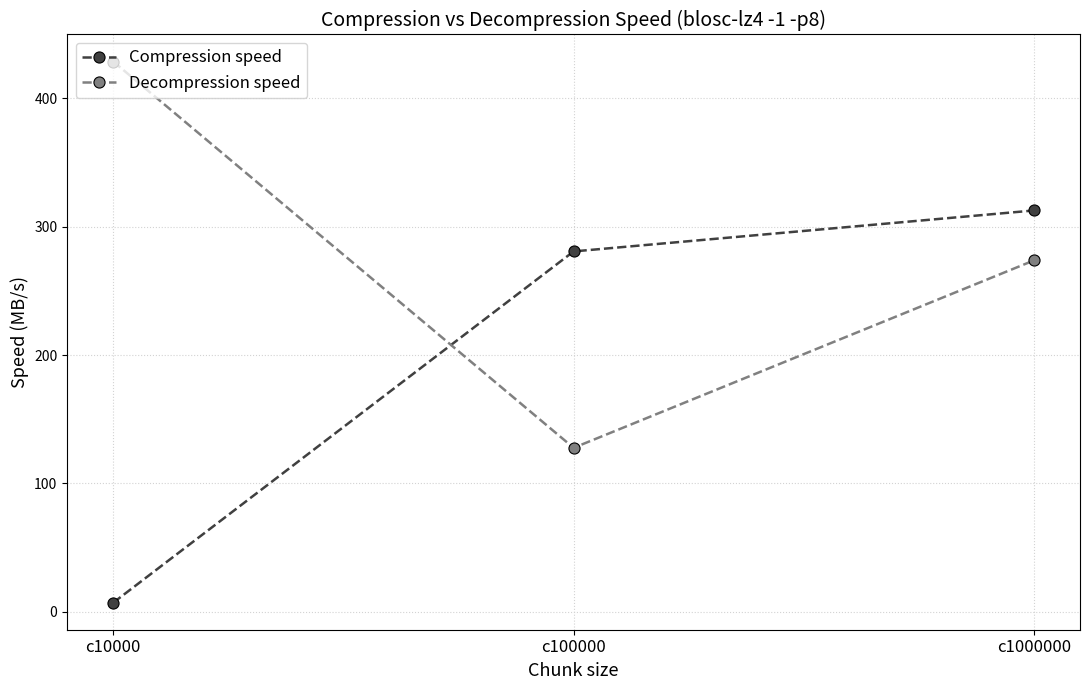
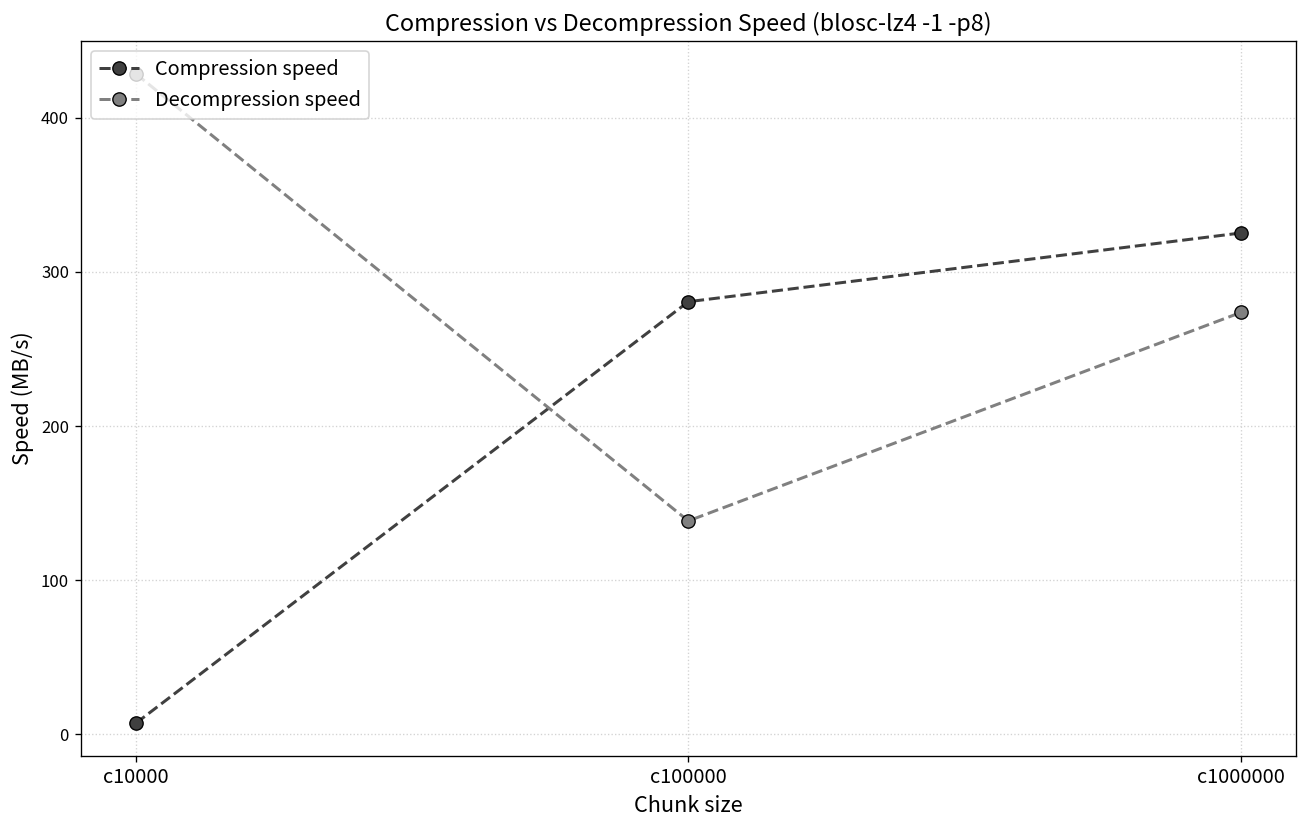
Decompression speed, c100000: 128 -> 138
Compression speed, c1000000: 313 -> 325
